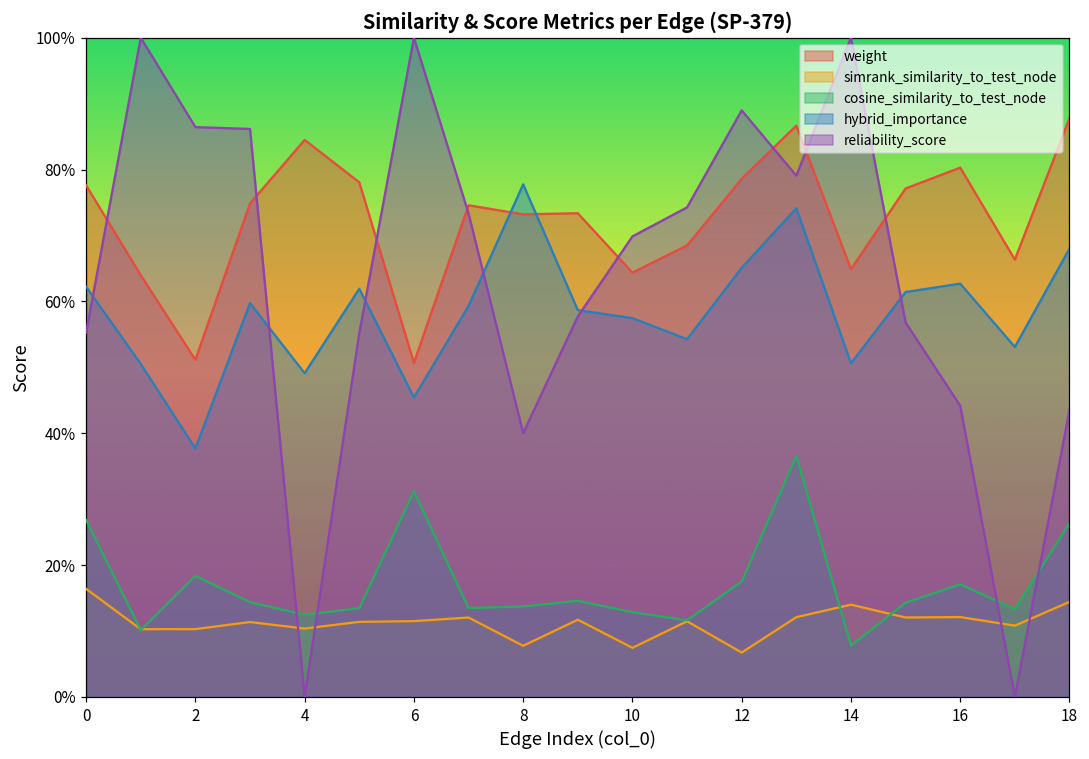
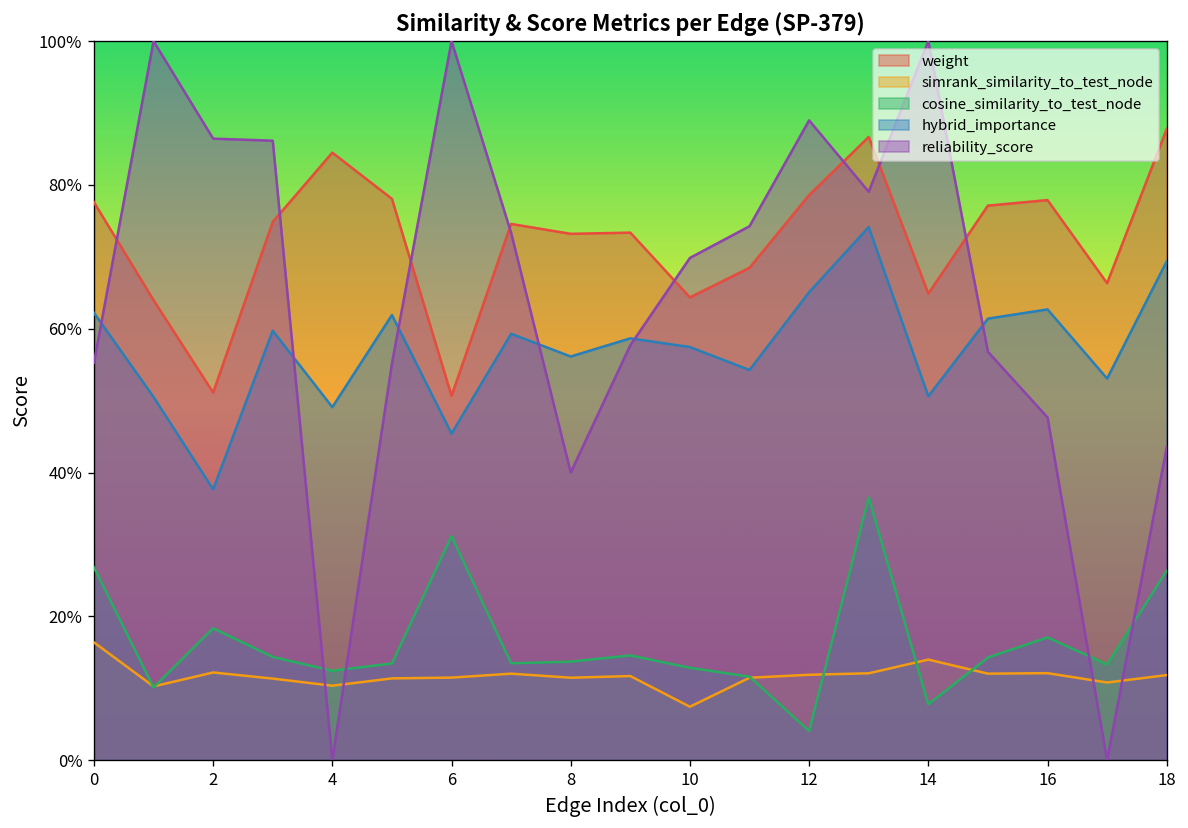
simrank_similarity_to_test_node, 2: 10% -> 12%
simrank_similarity_to_test_node, 8: 8% -> 11%
hybrid_importance, 8: 78% -> 56%
simrank_similarity_to_test_node, 12: 7% -> 12%
cosine_similarity_to_test_node, 12: 17% -> 4%
weight, 16: 80% -> 78%
reliability_score, 16: 44% -> 48%
simrank_similarity_to_test_node, 18: 14% -> 12%
hybrid_importance, 18: 68% -> 69%
